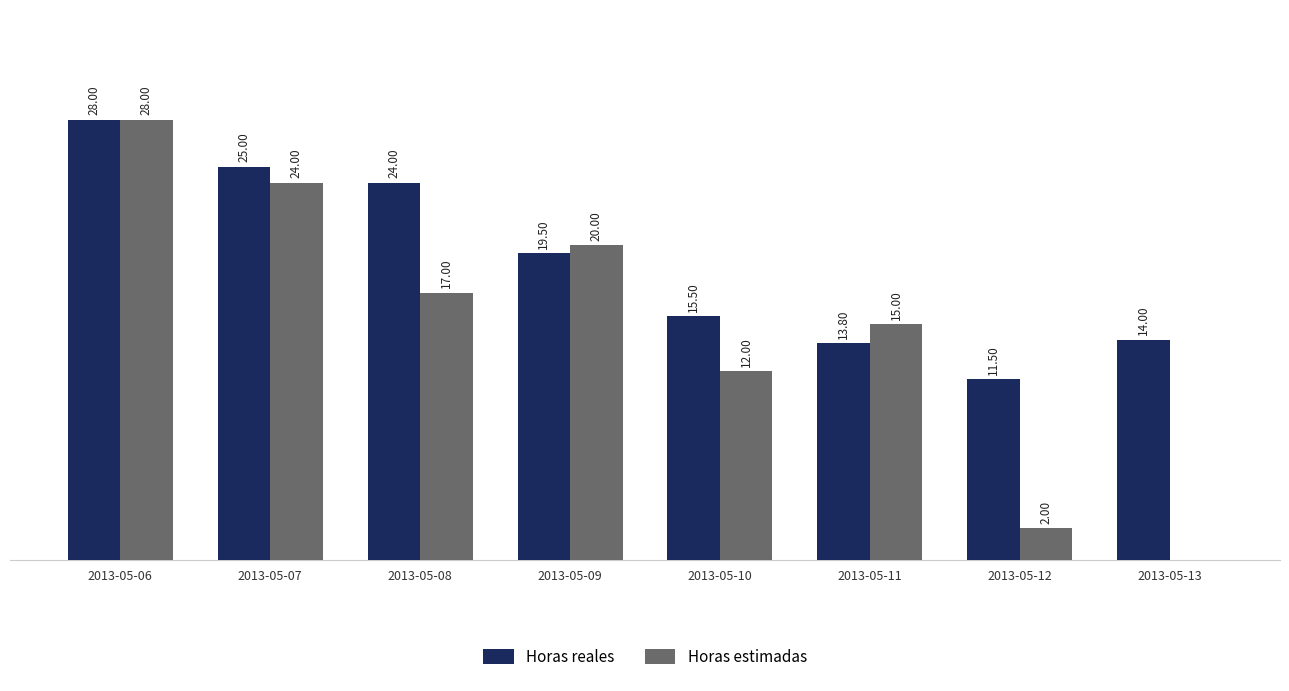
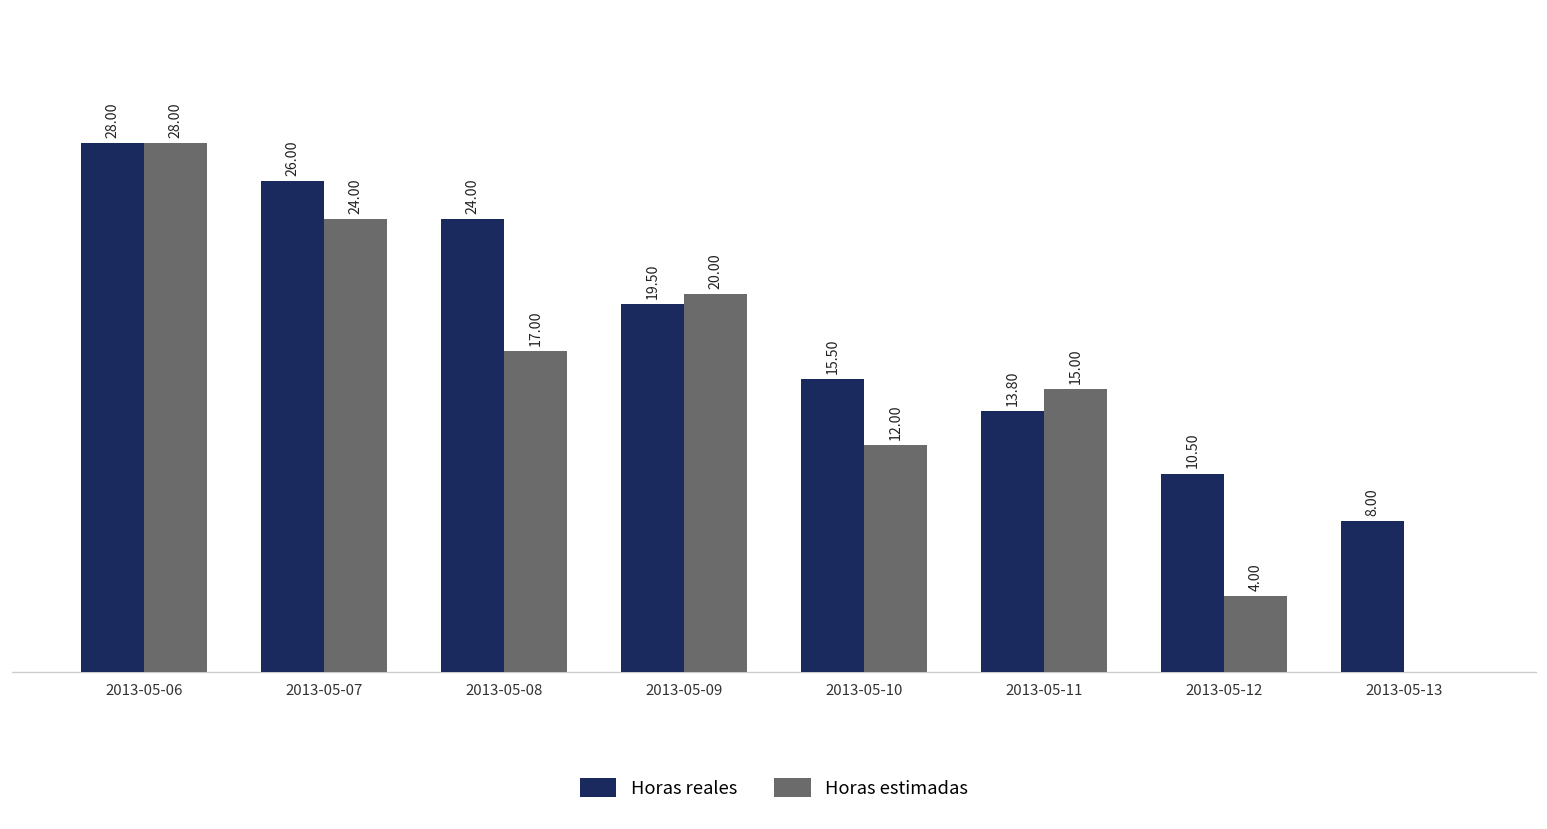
Horas reales, 2013-05-07: 25.00 -> 26.00
Horas reales, 2013-05-12: 11.50 -> 10.50
Horas estimadas, 2013-05-12: 2.00 -> 4.00
Horas reales, 2013-05-13: 14.00 -> 8.00
